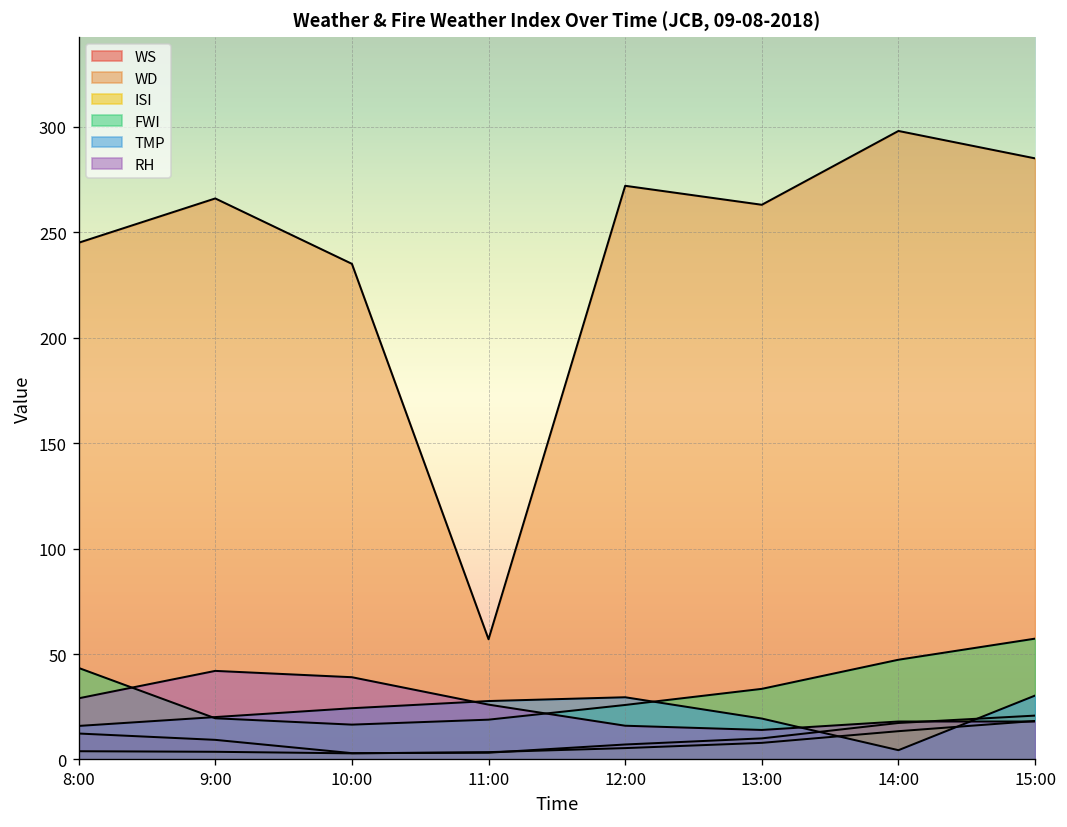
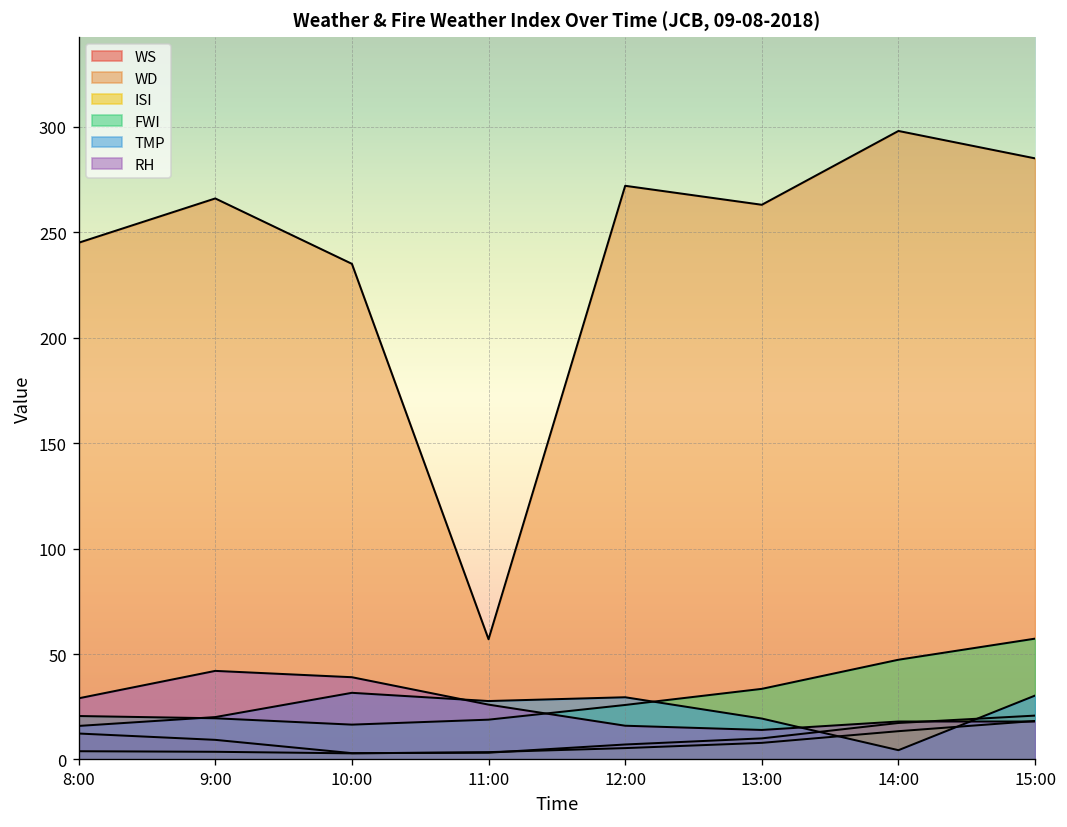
FWI, 8:00: 43 -> 21
TMP, 10:00: 24 -> 32
